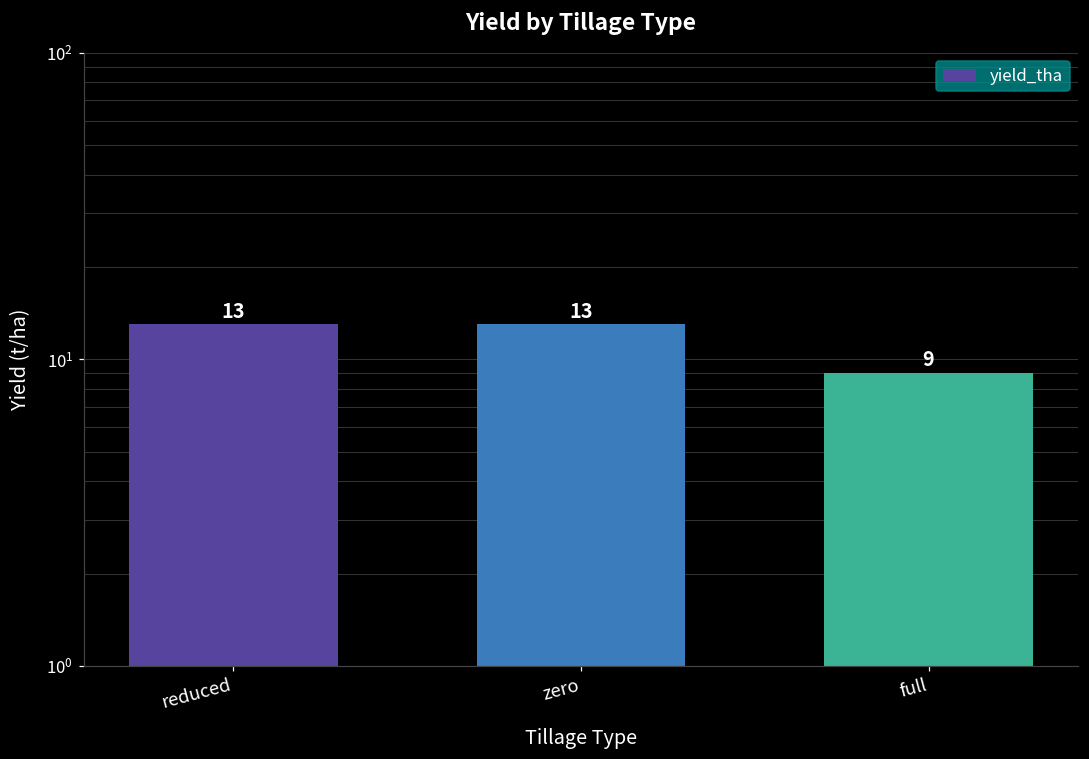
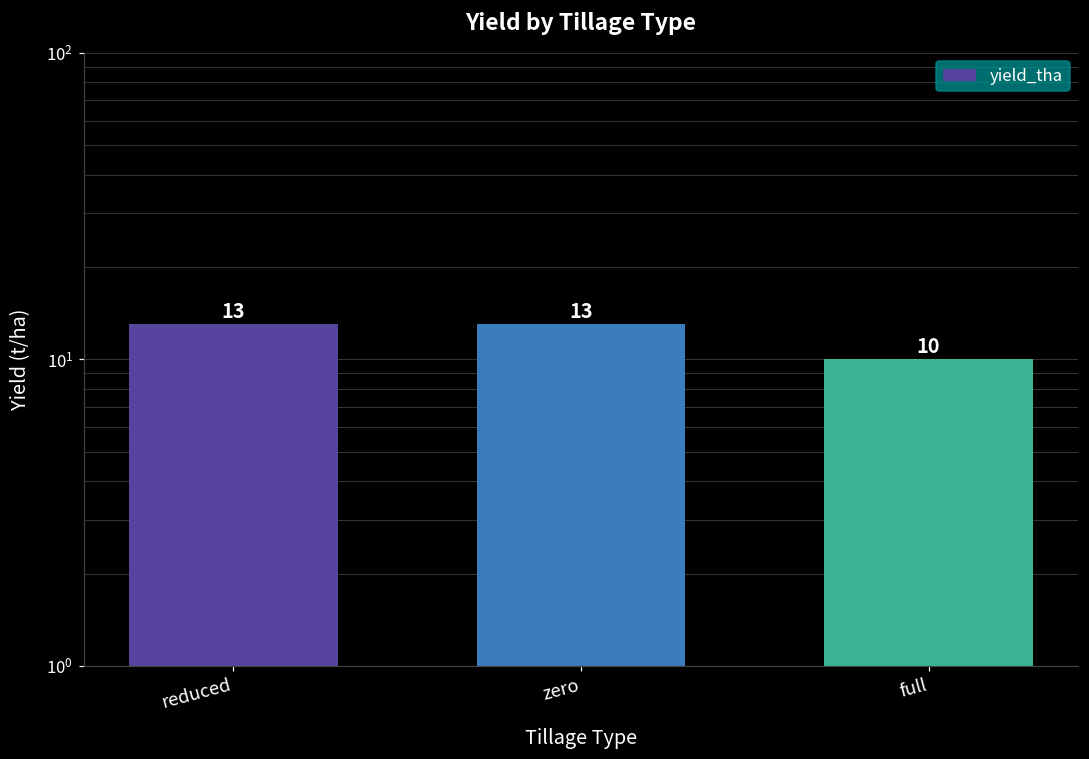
full: 9 -> 10
